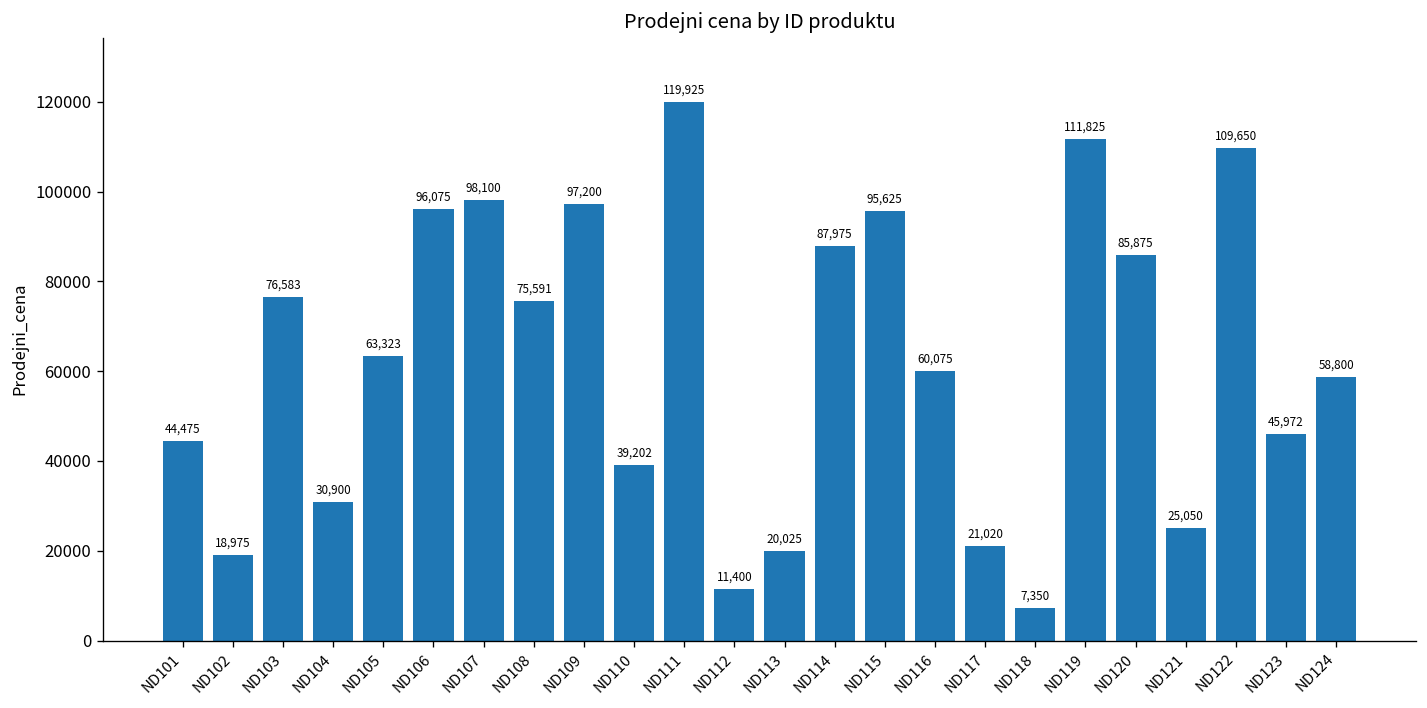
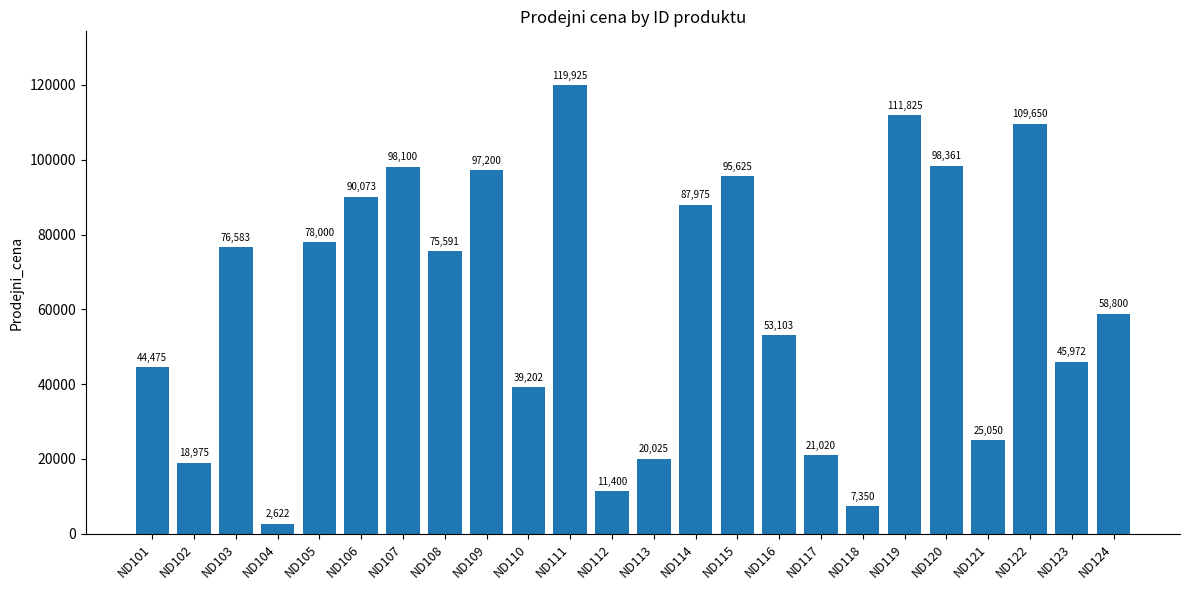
ND104: 30,900 -> 2,622
ND105: 63,323 -> 78,000
ND106: 96,075 -> 90,073
ND116: 60,075 -> 53,103
ND120: 85,875 -> 98,361
